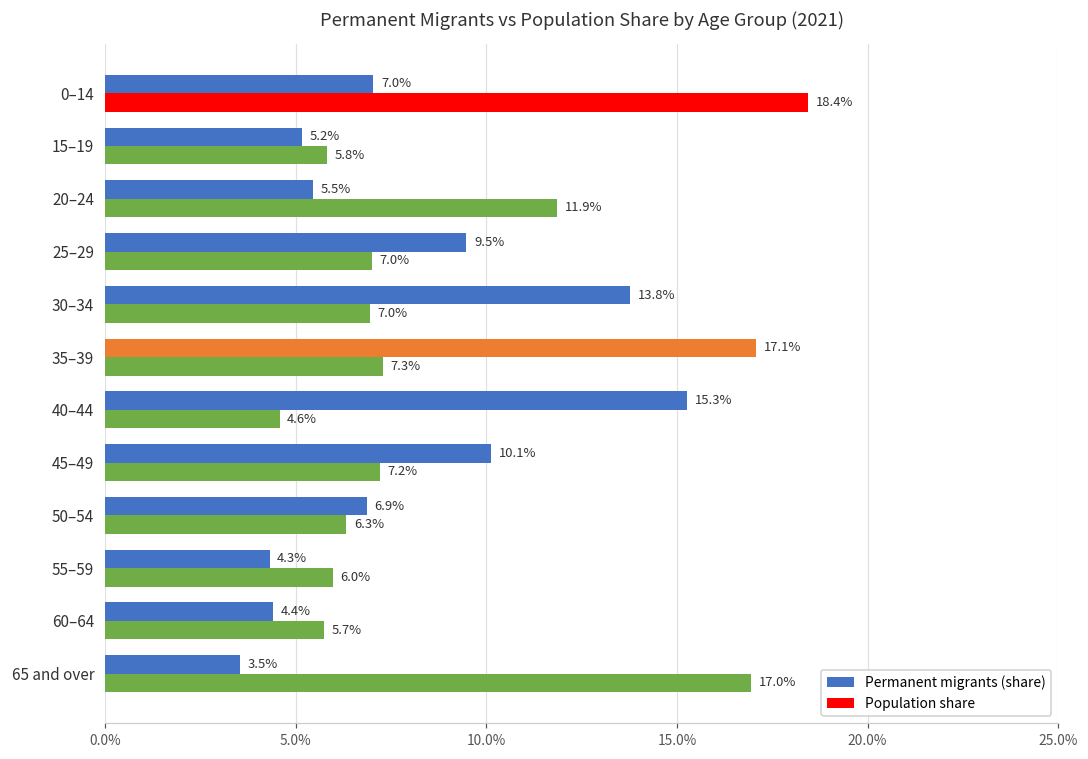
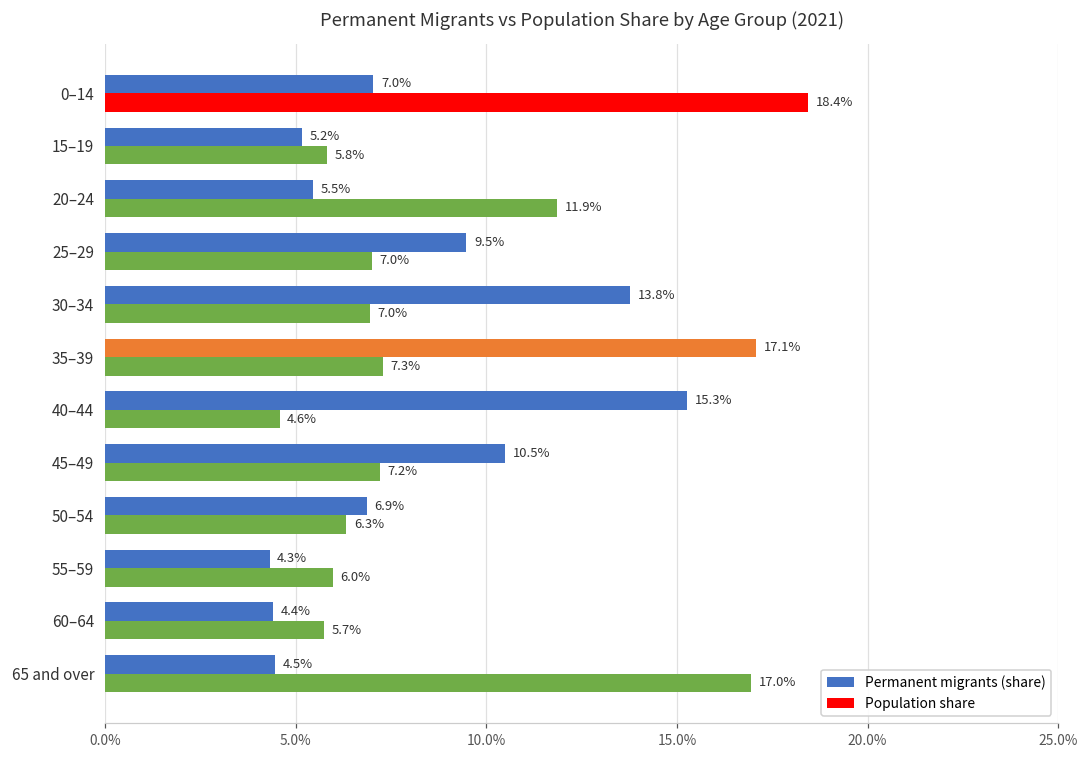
Permanent migrants (share), 45–49: 10.1% -> 10.5%
Permanent migrants (share), 65 and over: 3.5% -> 4.5%
